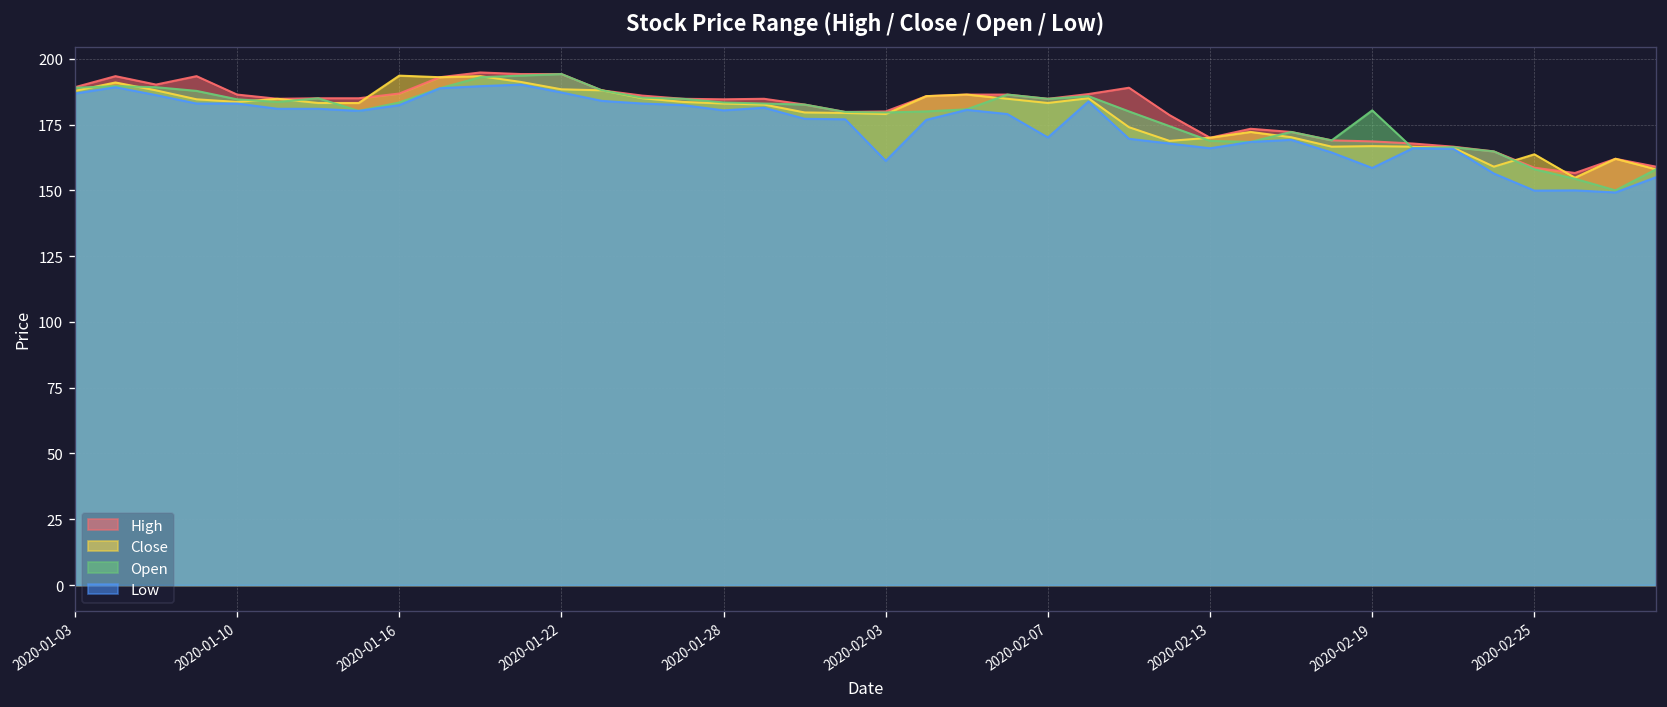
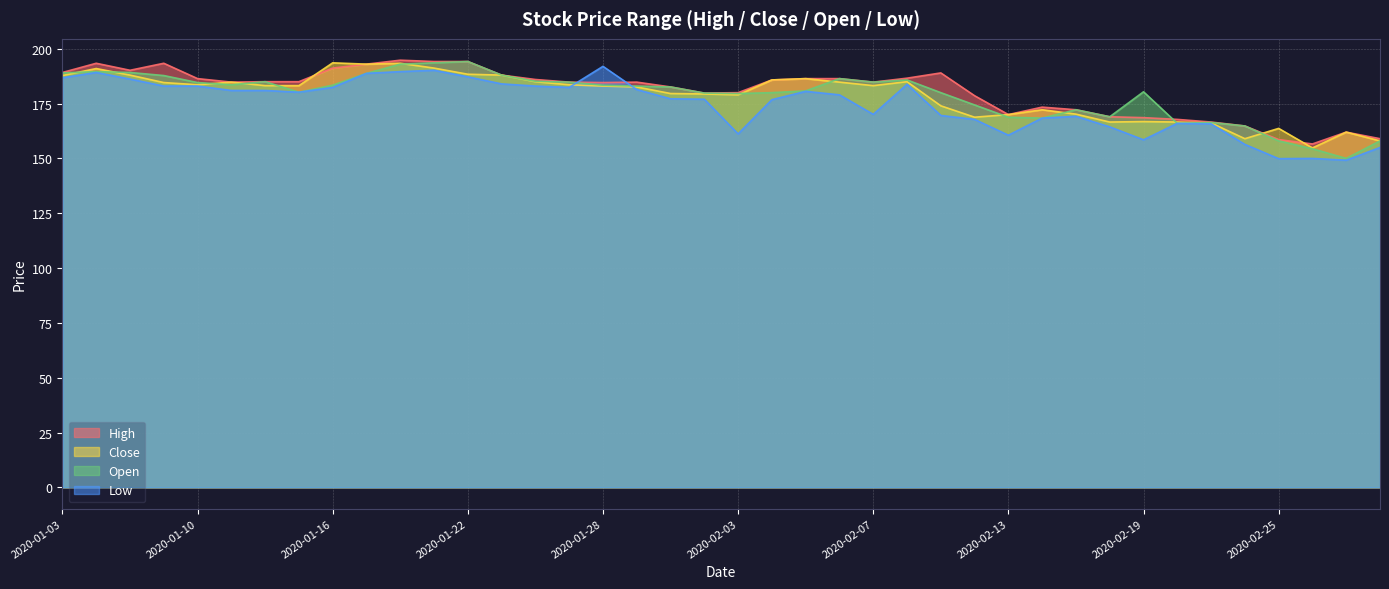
High, 2020-01-16: 187 -> 191
Low, 2020-01-28: 180 -> 192
Low, 2020-02-13: 166 -> 161
